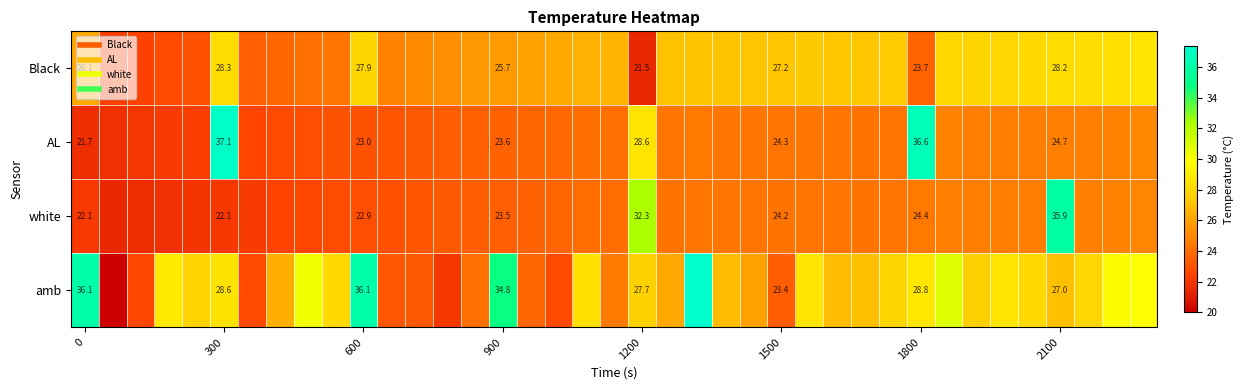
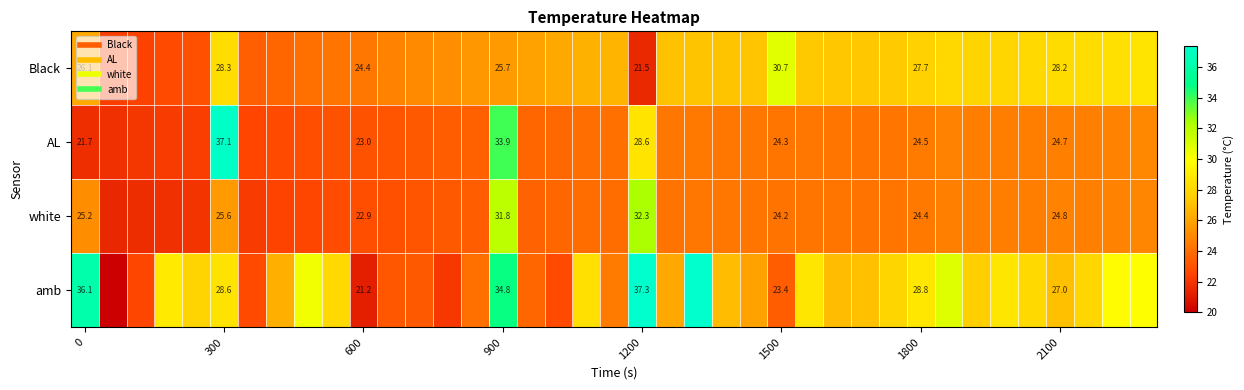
Black, 600: 27.9 -> 24.4
Black, 1500: 27.2 -> 30.7
Black, 1800: 23.7 -> 27.7
AL, 900: 23.6 -> 33.9
AL, 1800: 36.6 -> 24.5
white, 0: 22.1 -> 25.2
white, 300: 22.1 -> 25.6
white, 900: 23.5 -> 31.8
white, 2100: 35.9 -> 24.8
amb, 600: 36.1 -> 21.2
amb, 1200: 27.7 -> 37.3
